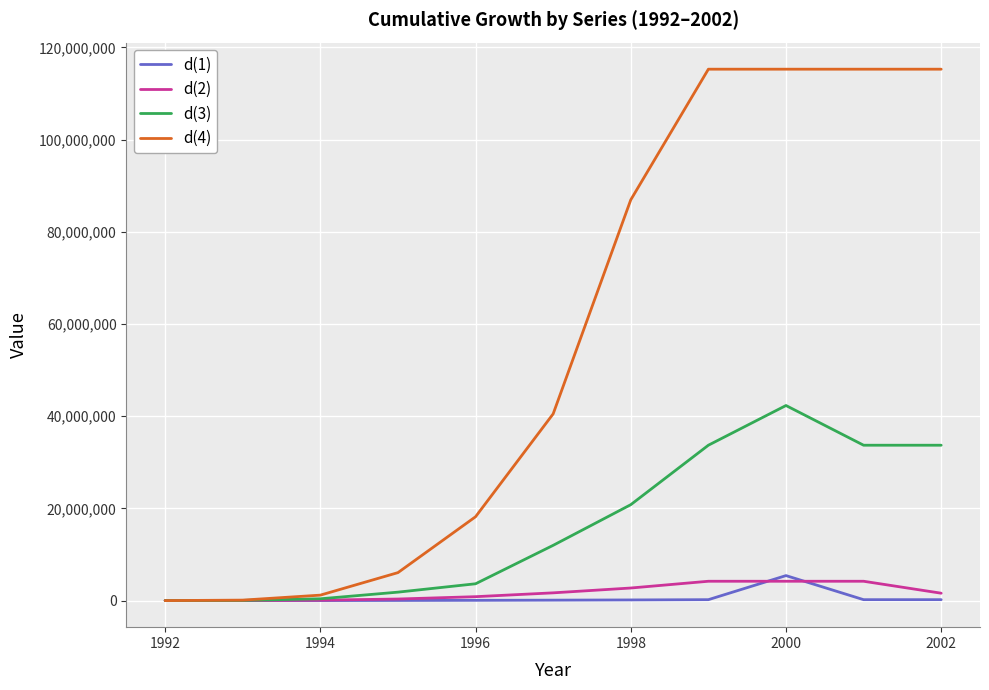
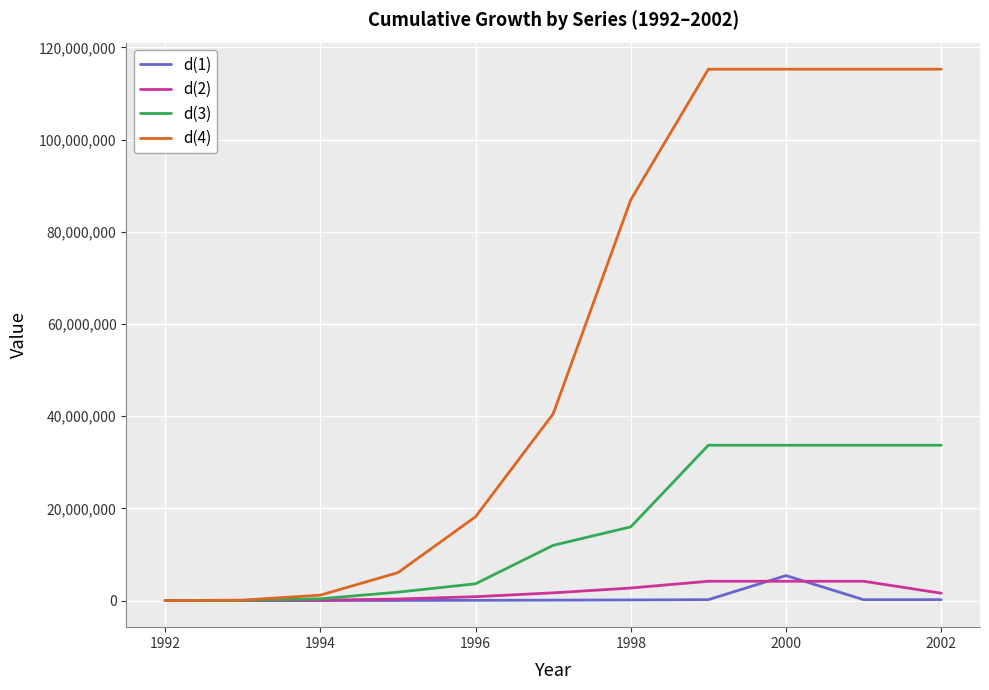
d(3), 1998: 21,000,000 -> 16,000,000
d(3), 2000: 42,000,000 -> 34,000,000
